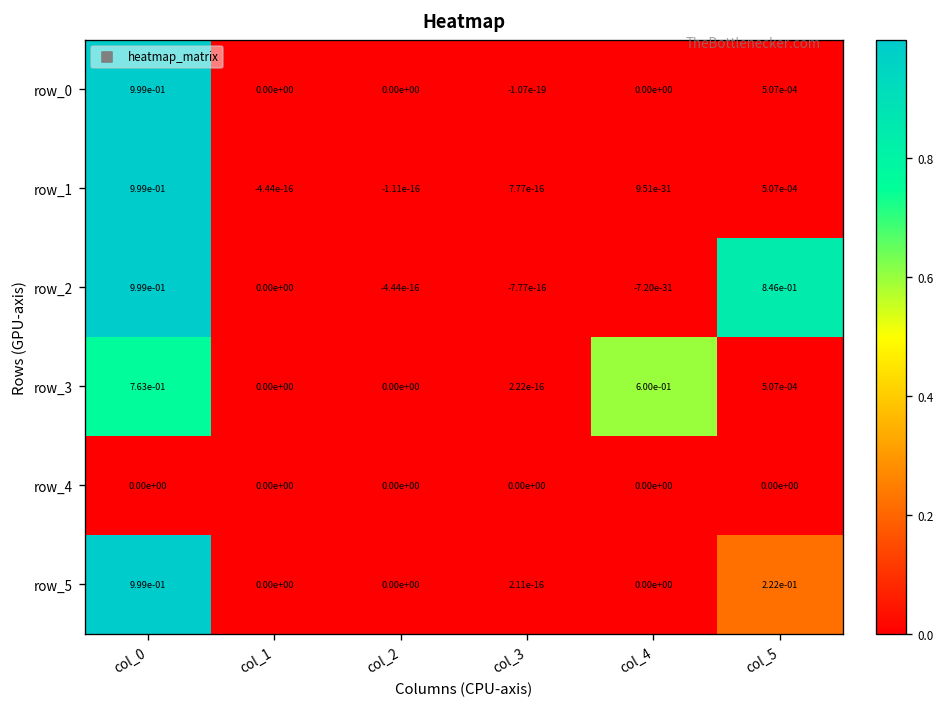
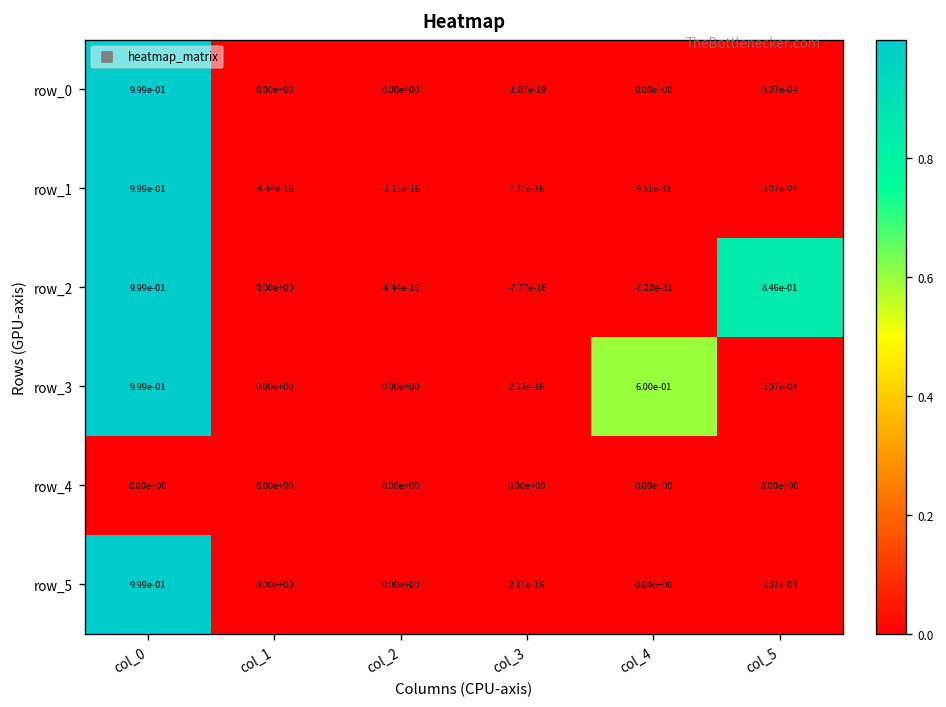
row_3, col_0: 7.63e-01 -> 9.99e-01
row_5, col_5: 2.22e-01 -> 5.07e-04
